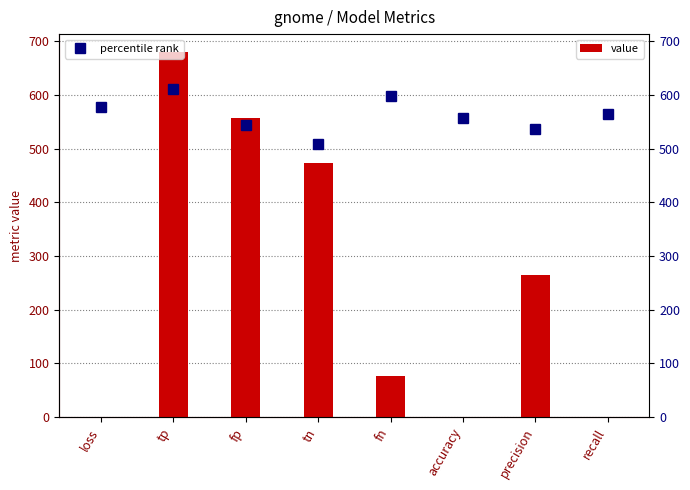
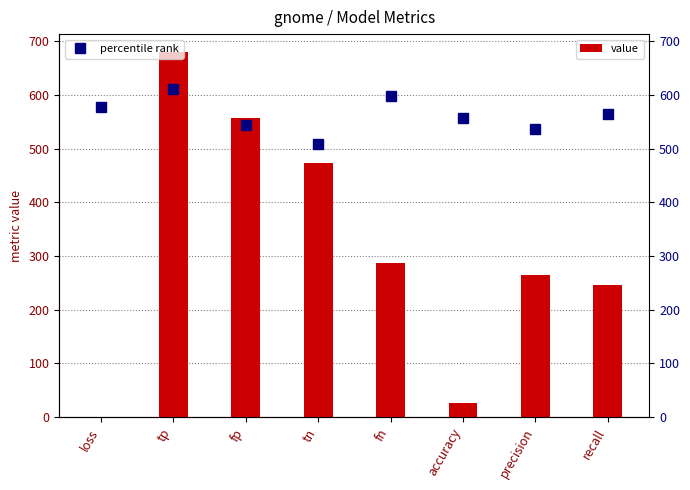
value, fn: 80 -> 290
value, accuracy: 0 -> 30
value, recall: 0 -> 250
